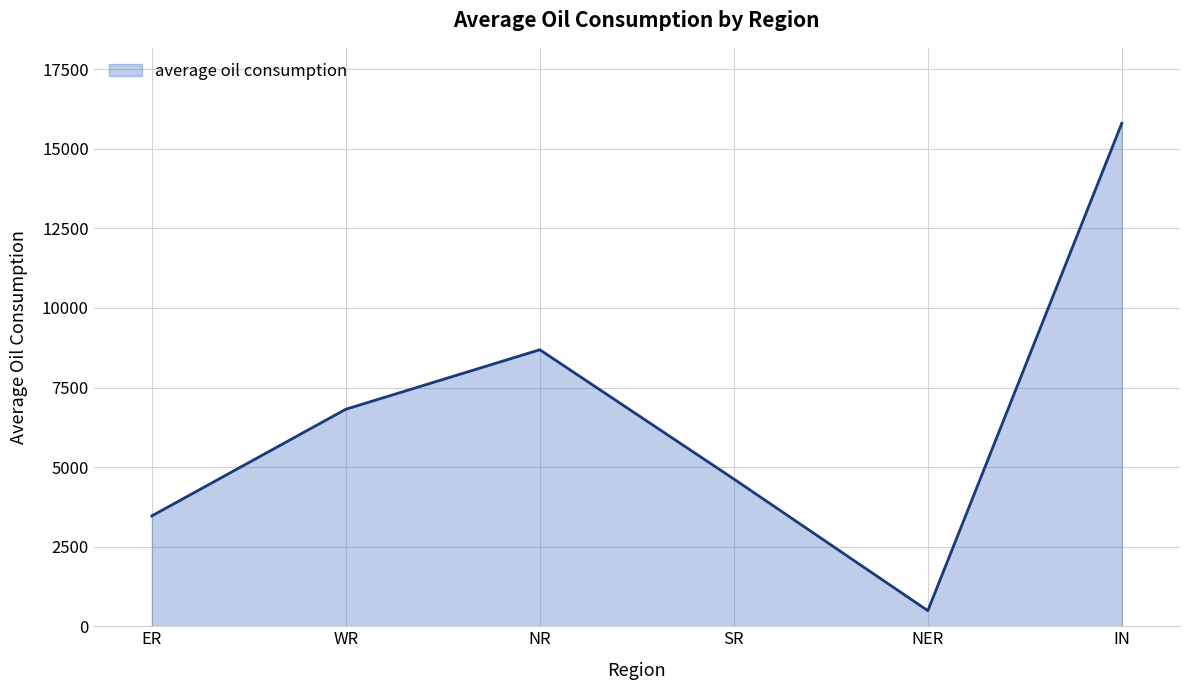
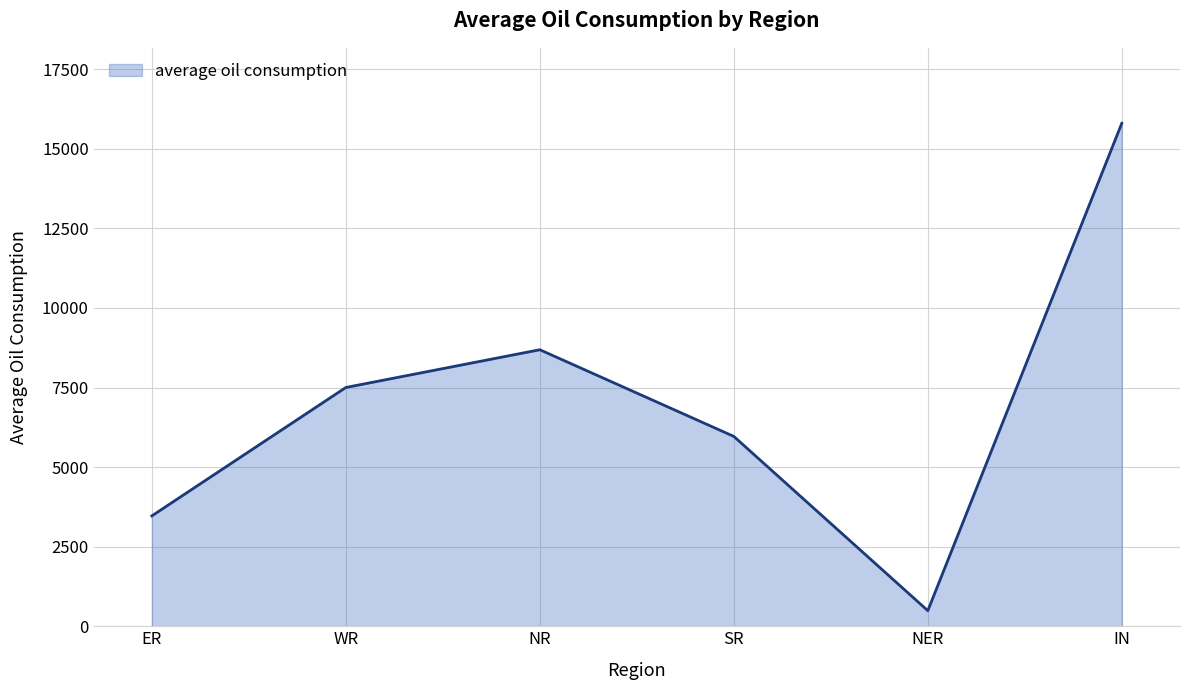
WR: 6800 -> 7500
SR: 4600 -> 6000
